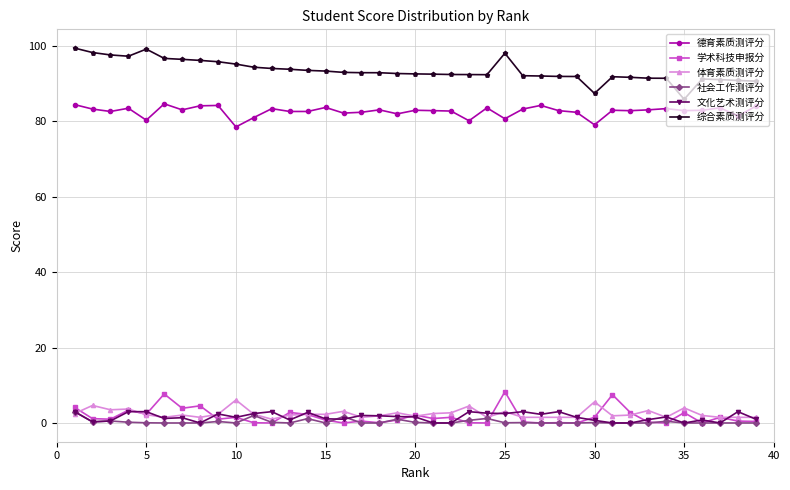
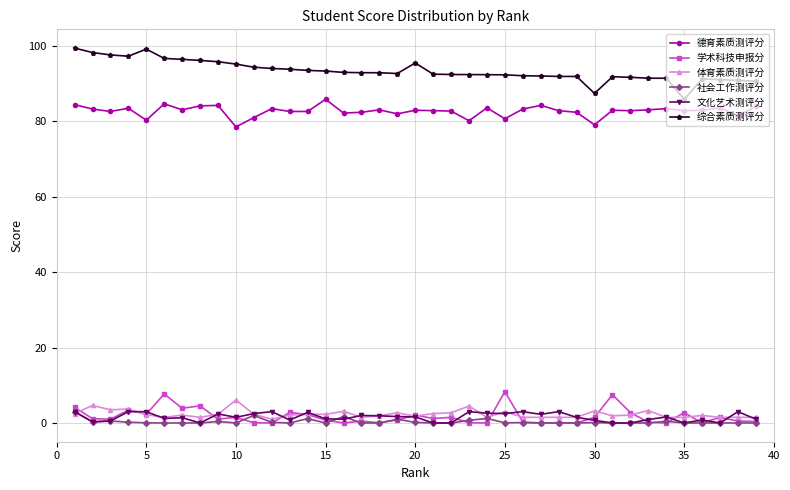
德育素质测评分, 15: 84 -> 86
综合素质测评分, 20: 93 -> 96
综合素质测评分, 25: 98 -> 92
体育素质测评分, 30: 6 -> 3
体育素质测评分, 35: 4 -> 2
